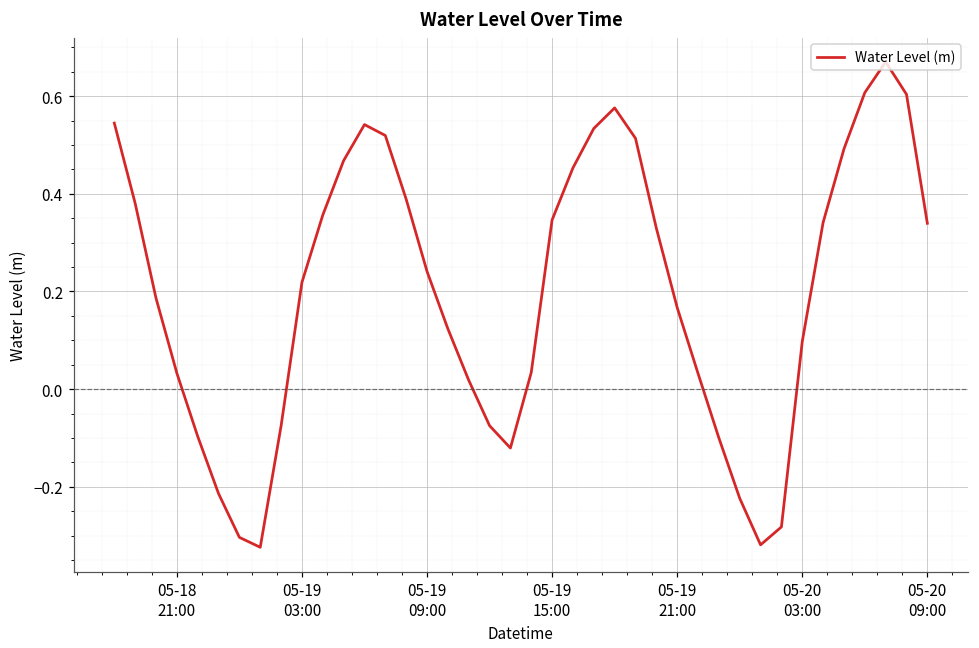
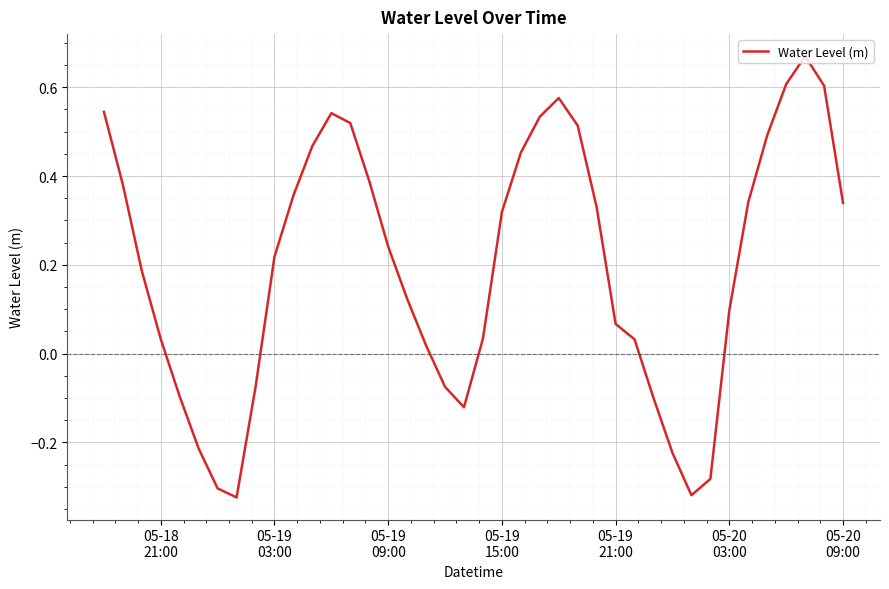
05-19 15:00: 0.35 -> 0.32
05-19 21:00: 0.17 -> 0.07
